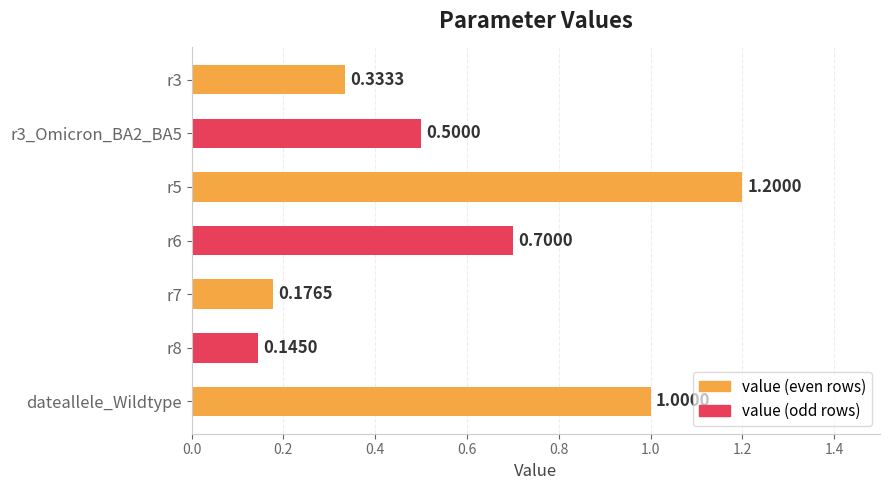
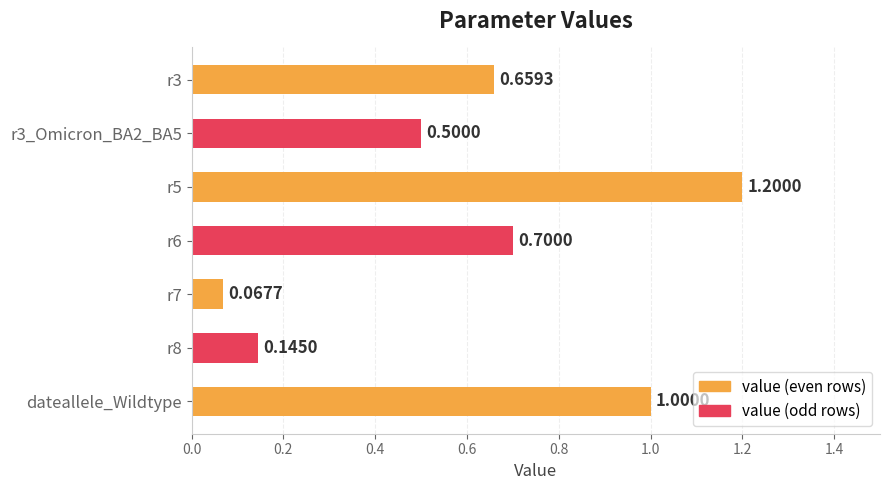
r3: 0.3333 -> 0.6593
r7: 0.1765 -> 0.0677
